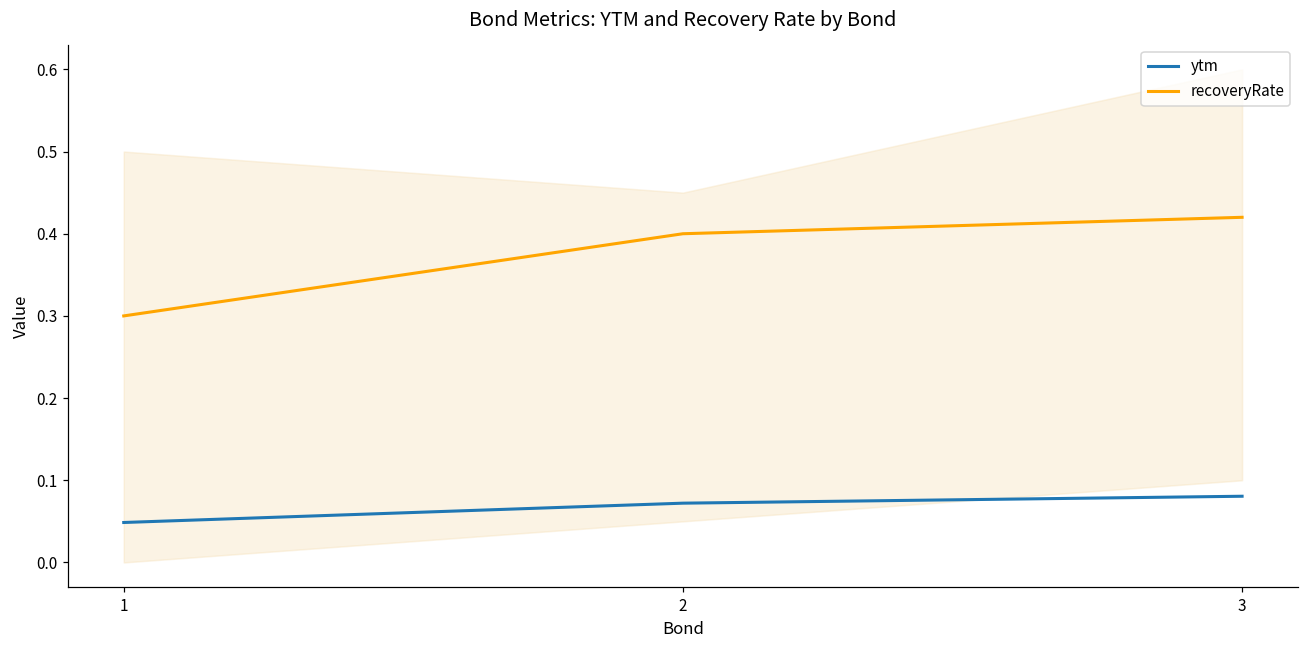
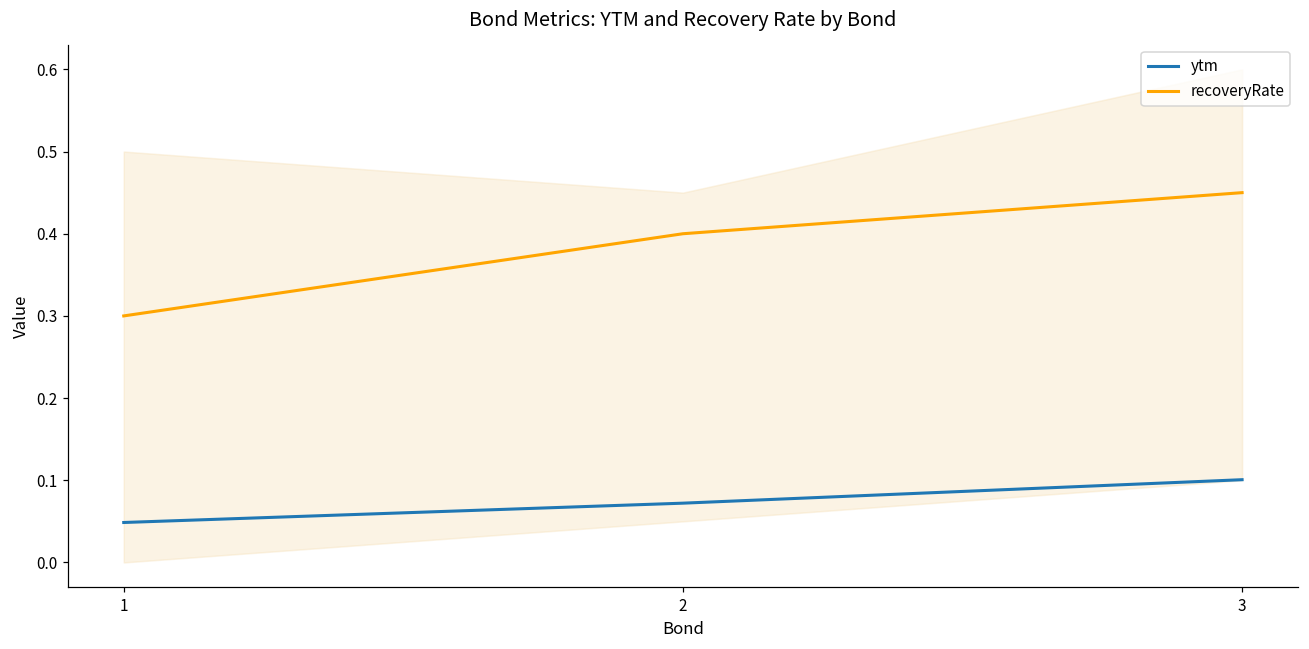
ytm, 3: 0.08 -> 0.10
recoveryRate, 3: 0.42 -> 0.45
